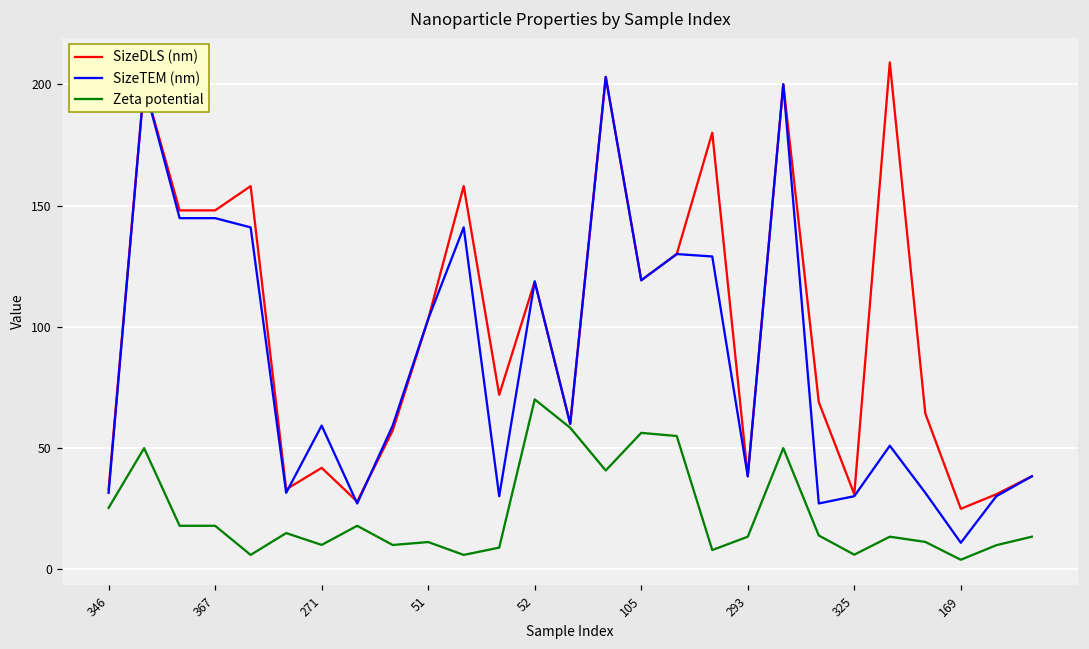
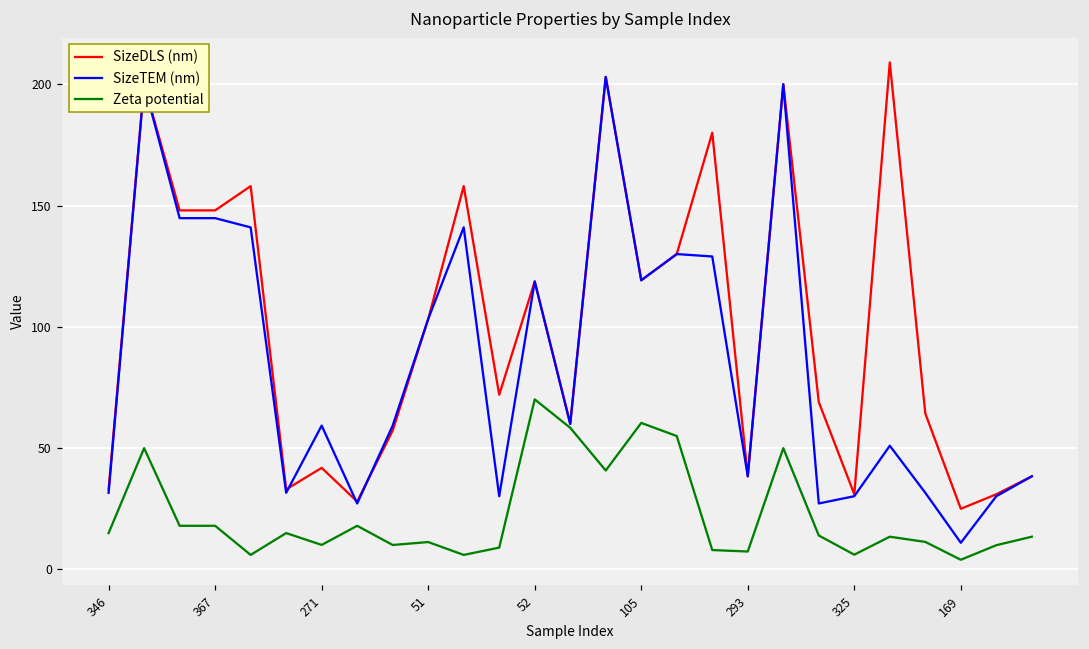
Zeta potential, 346: 25 -> 15
Zeta potential, 105: 56 -> 60
Zeta potential, 293: 14 -> 7
